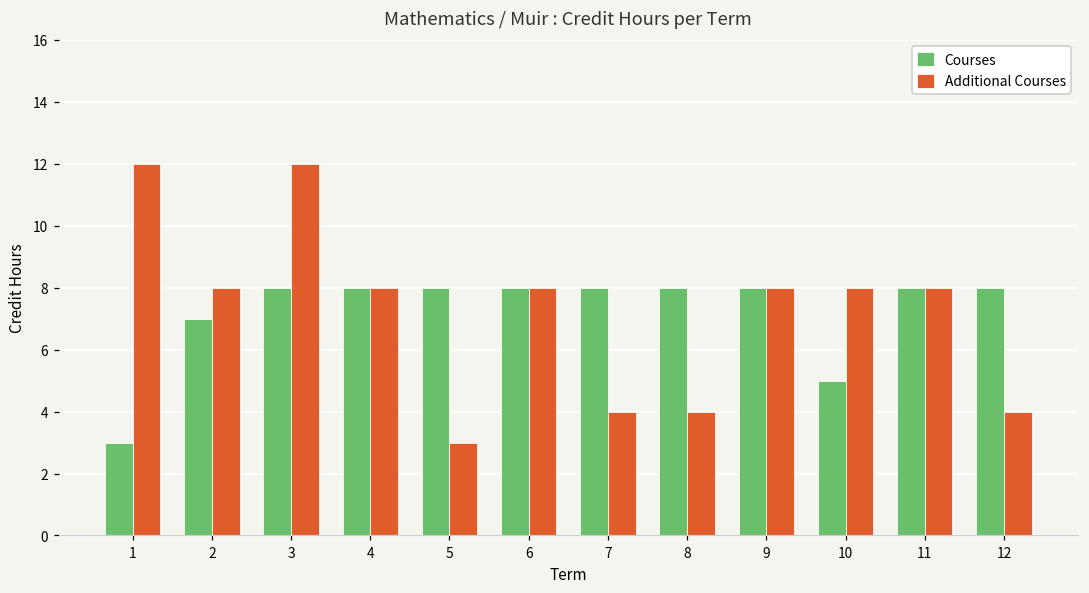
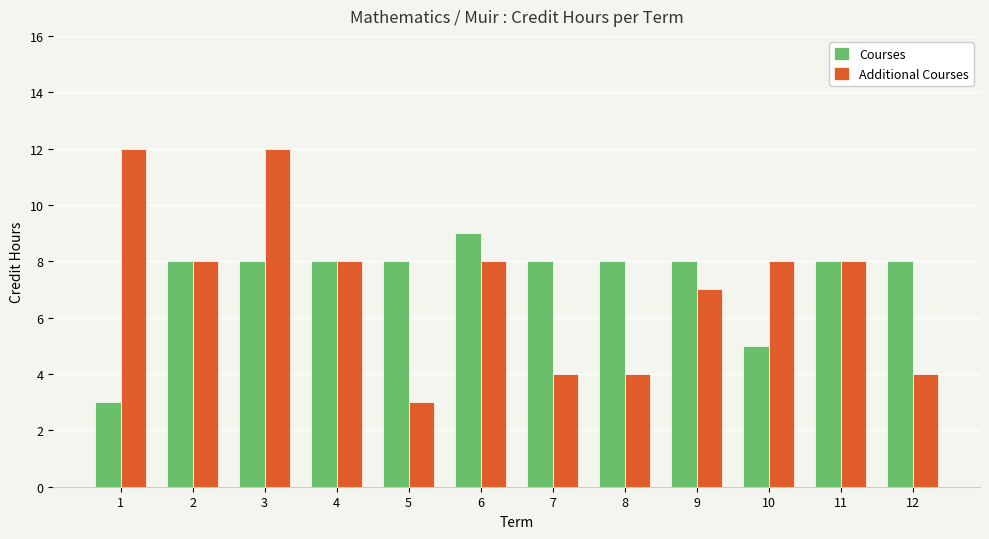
Courses, 2: 7 -> 8
Courses, 6: 8 -> 9
Additional Courses, 9: 8 -> 7
